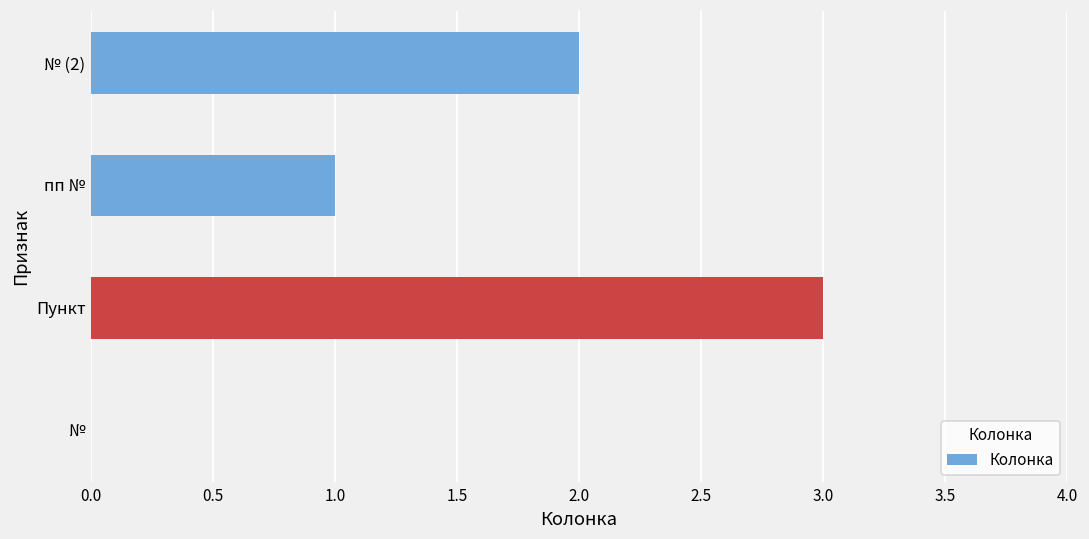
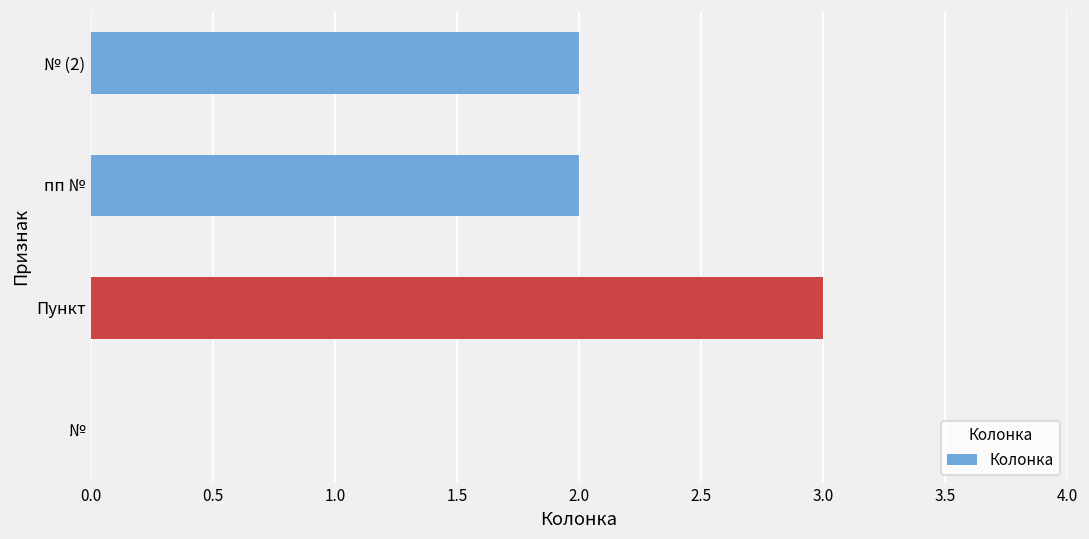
пп №: 1 -> 2
